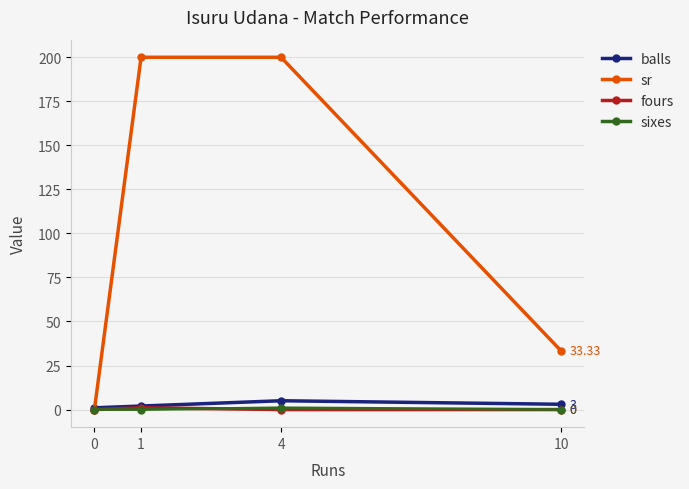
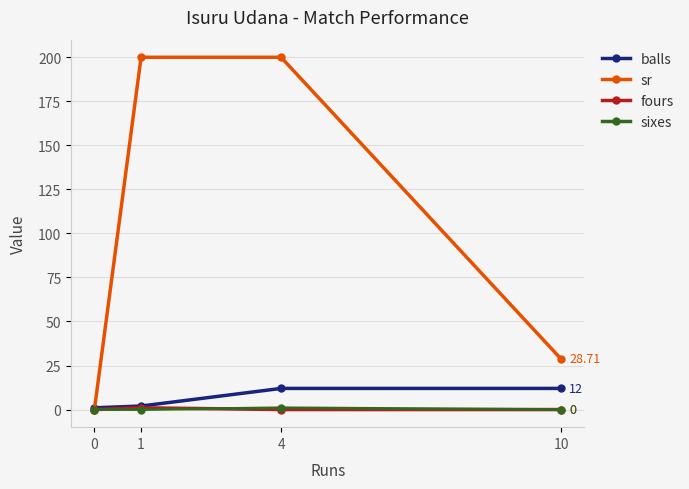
balls, 4: 5 -> 12
balls, 10: 3 -> 12
sr, 10: 33.33 -> 28.71
